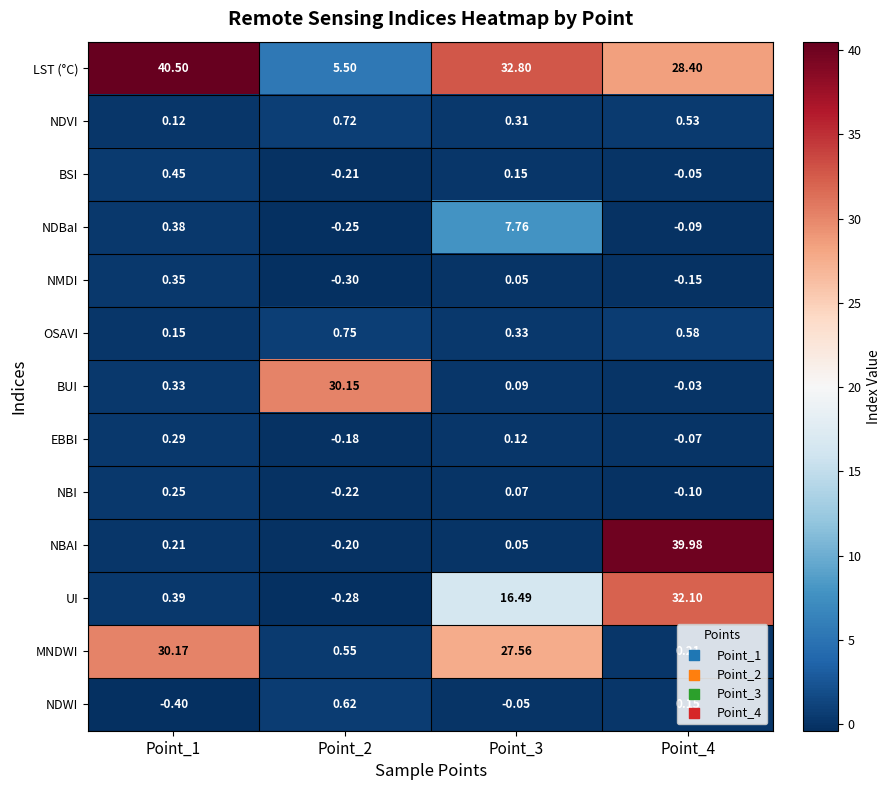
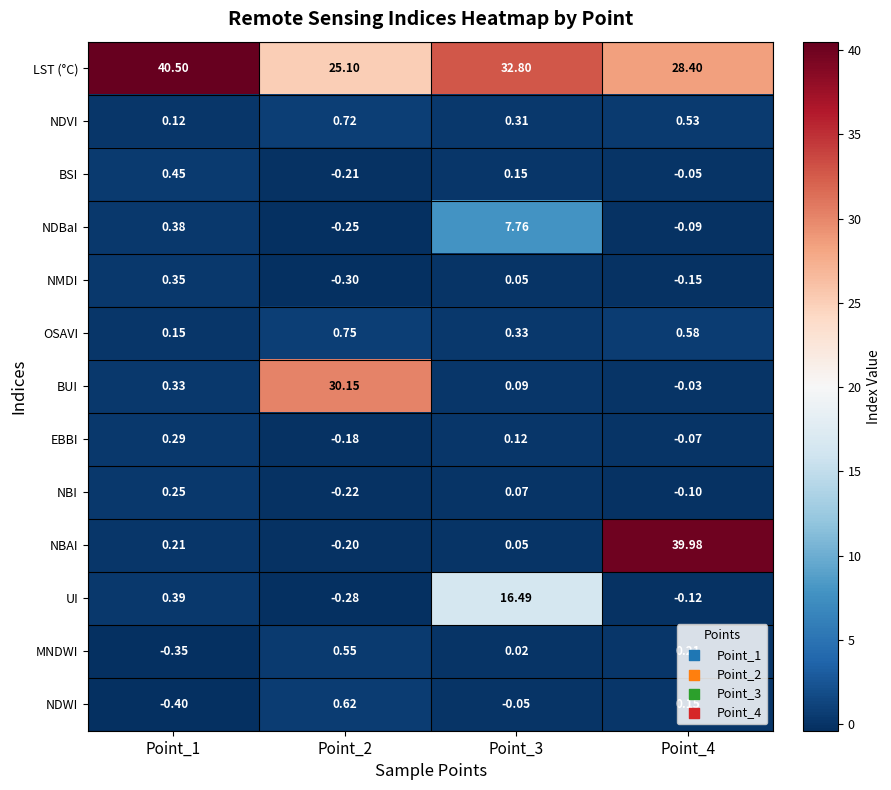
LST (°C), Point_2: 5.50 -> 25.10
UI, Point_4: 32.10 -> -0.12
MNDWI, Point_1: 30.17 -> -0.35
MNDWI, Point_3: 27.56 -> 0.02
